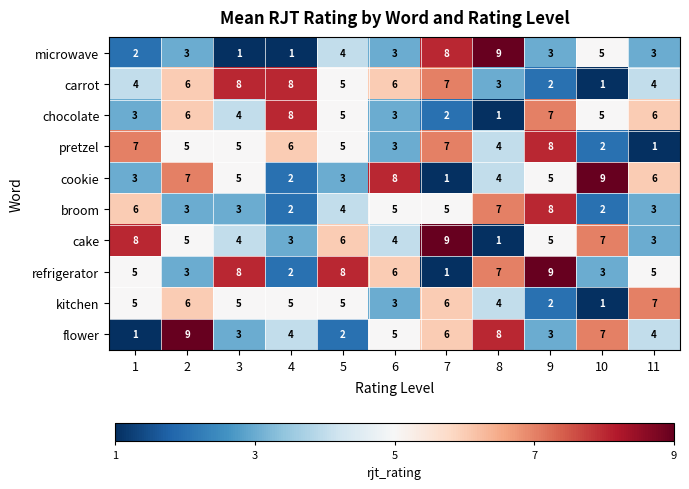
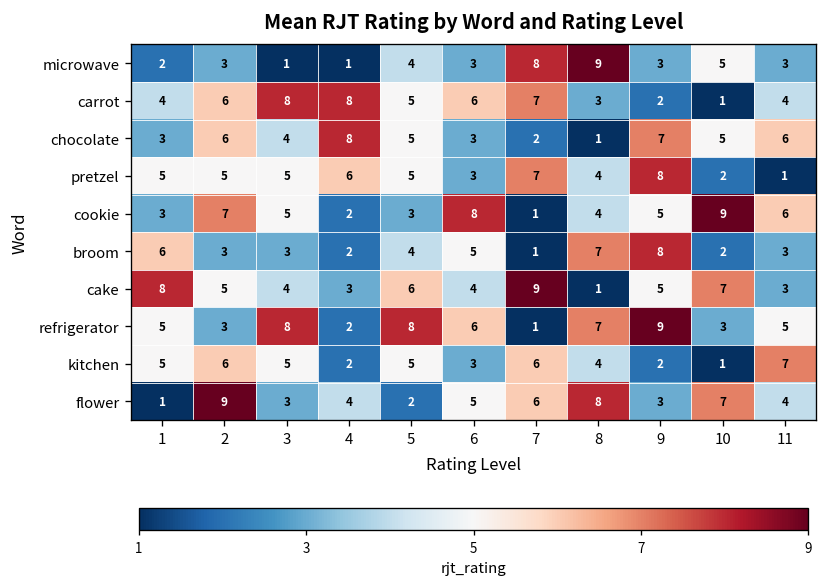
pretzel, 1: 7 -> 5
broom, 7: 5 -> 1
kitchen, 4: 5 -> 2
